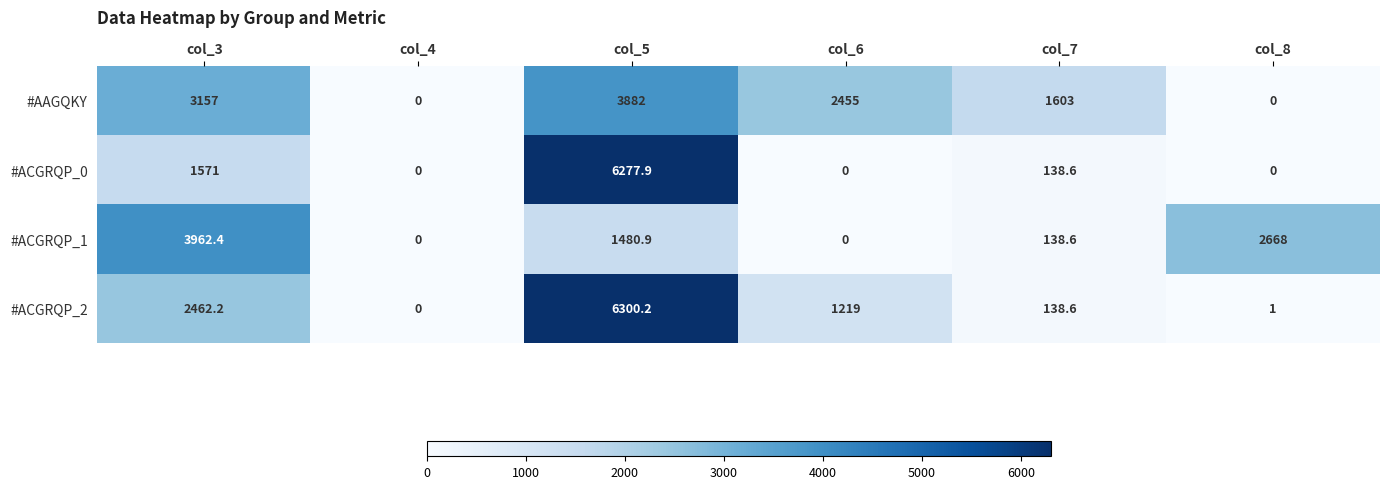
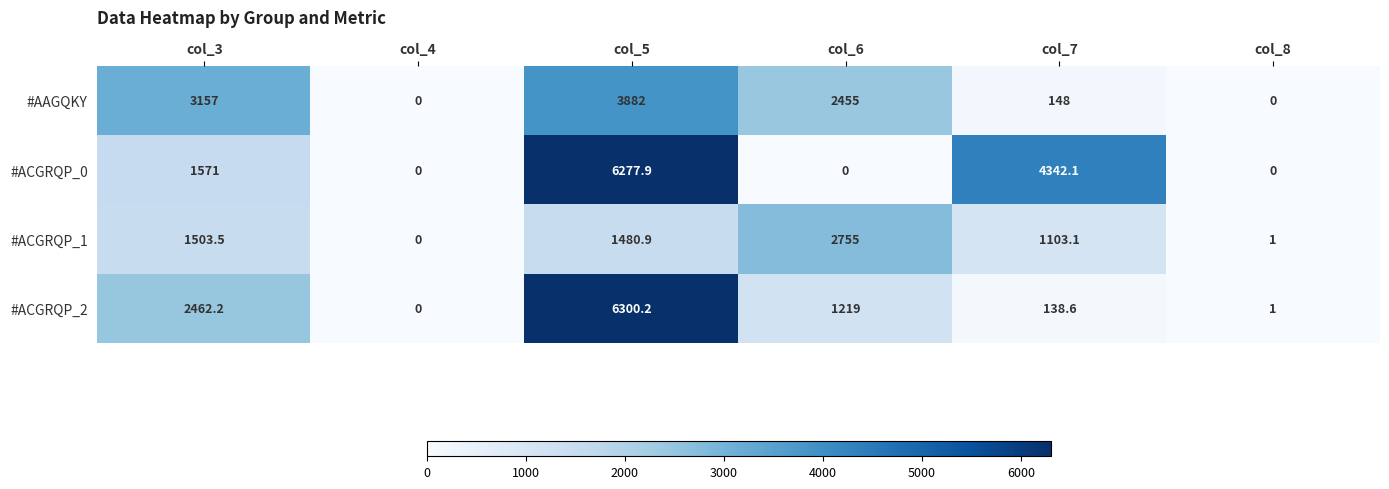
#AAGQKY, col_7: 1603 -> 148
#ACGRQP_0, col_7: 138.6 -> 4342.1
#ACGRQP_1, col_3: 3962.4 -> 1503.5
#ACGRQP_1, col_6: 0 -> 2755
#ACGRQP_1, col_7: 138.6 -> 1103.1
#ACGRQP_1, col_8: 2668 -> 1
